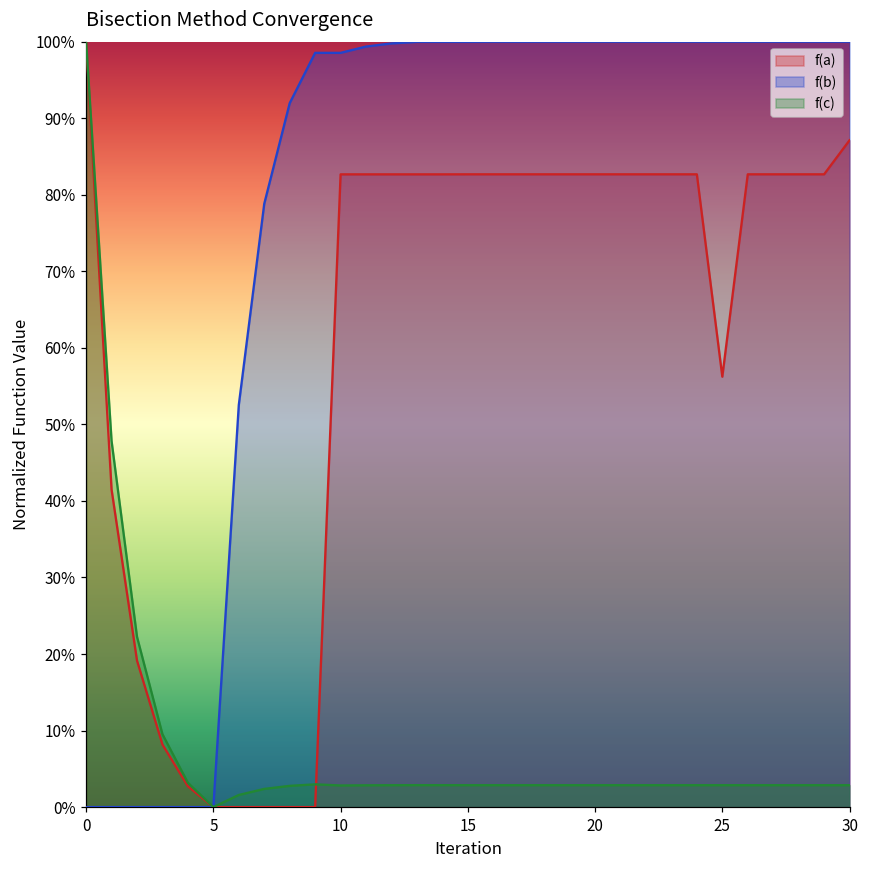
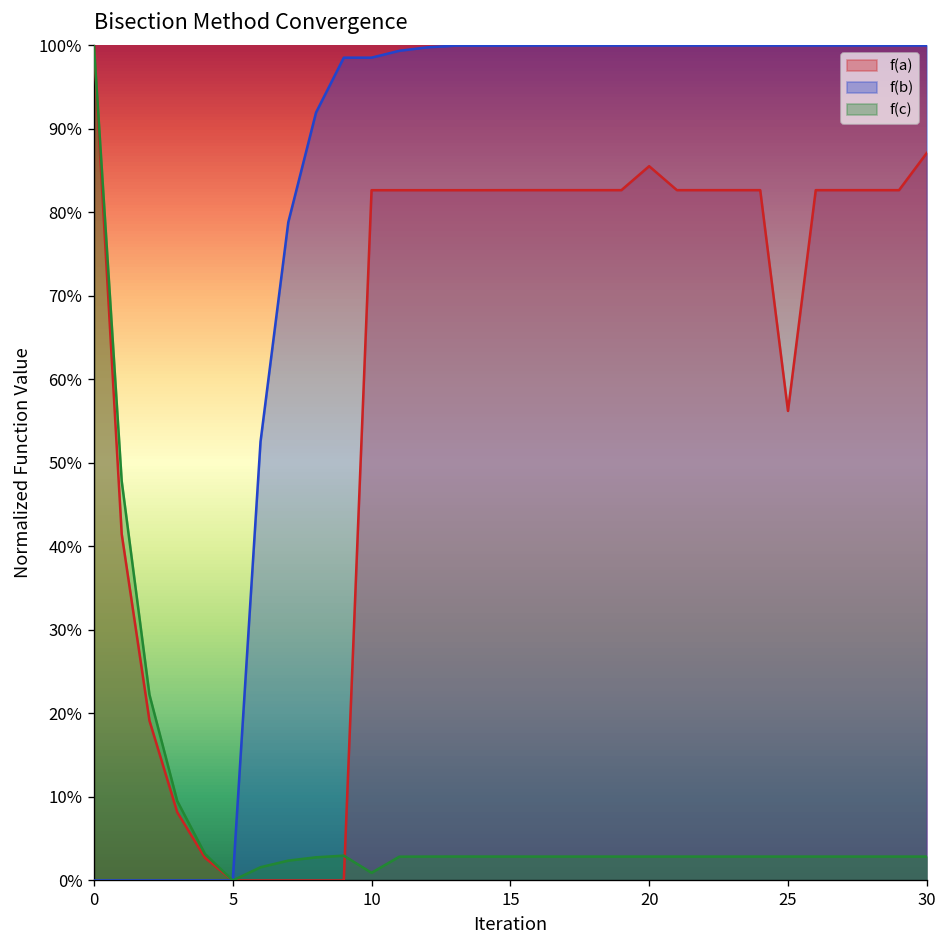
f(c), 10: 3% -> 1%
f(a), 20: 83% -> 86%
